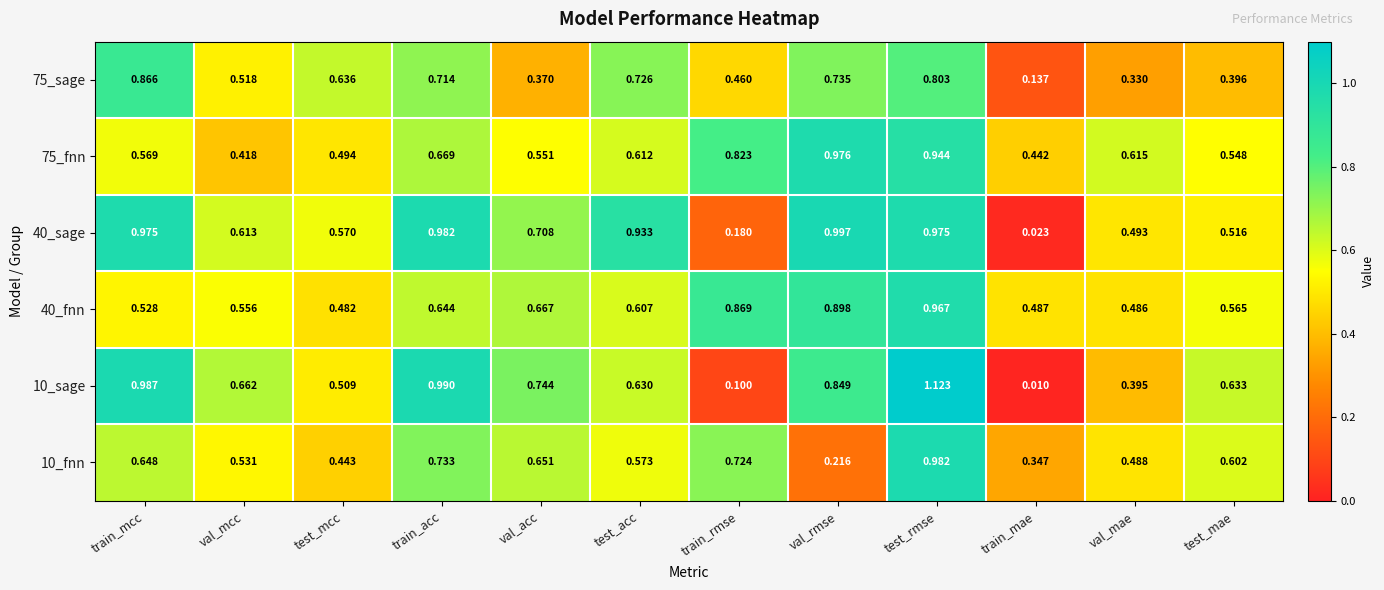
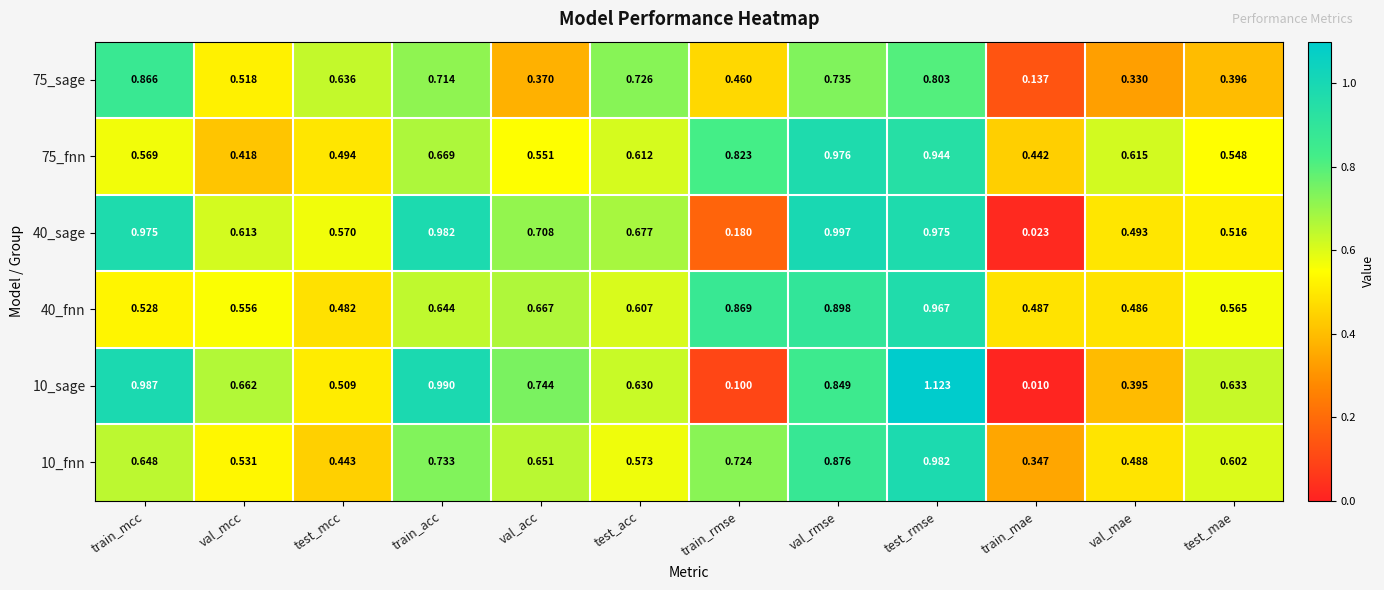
40_sage, test_acc: 0.933 -> 0.677
10_fnn, val_rmse: 0.216 -> 0.876
